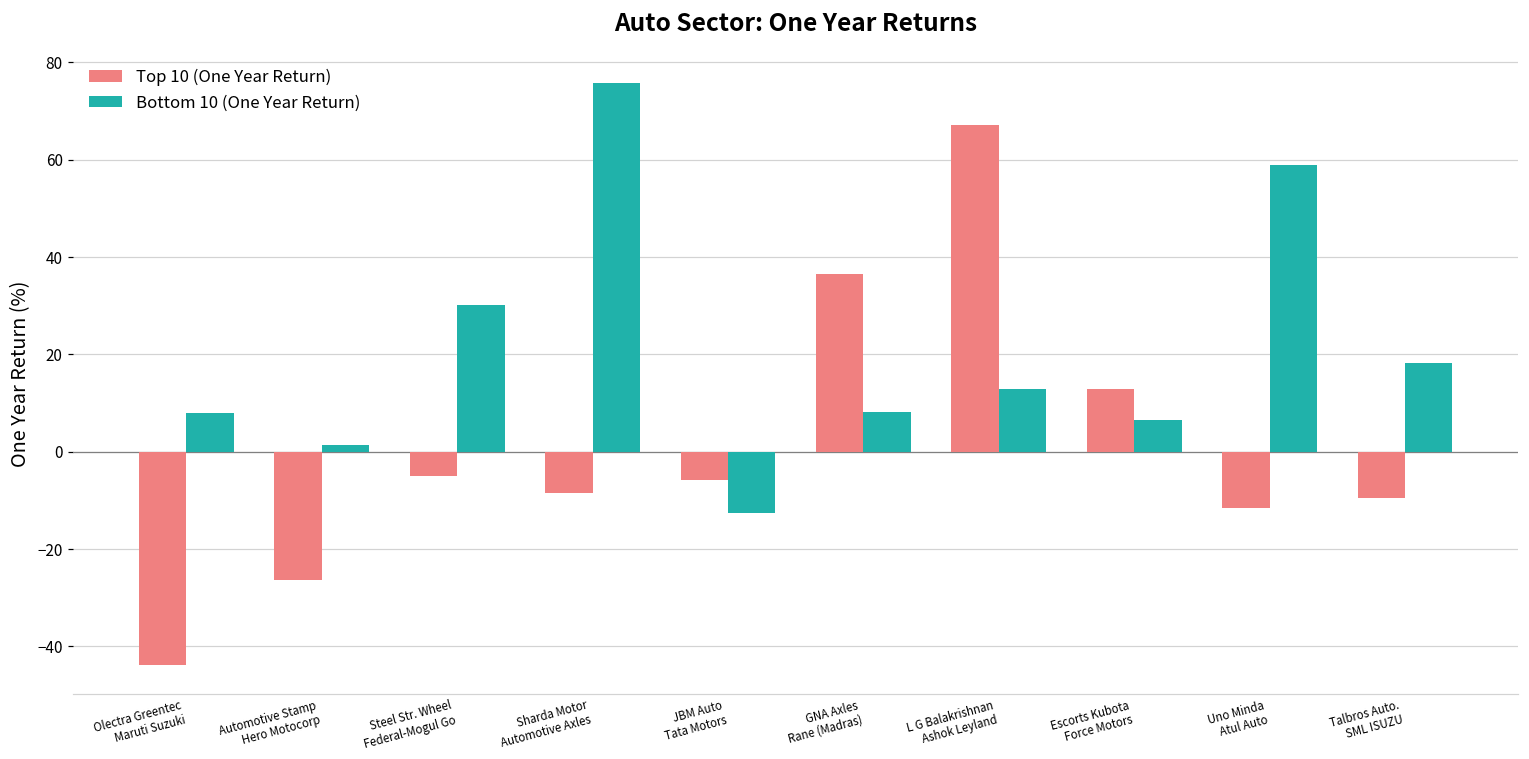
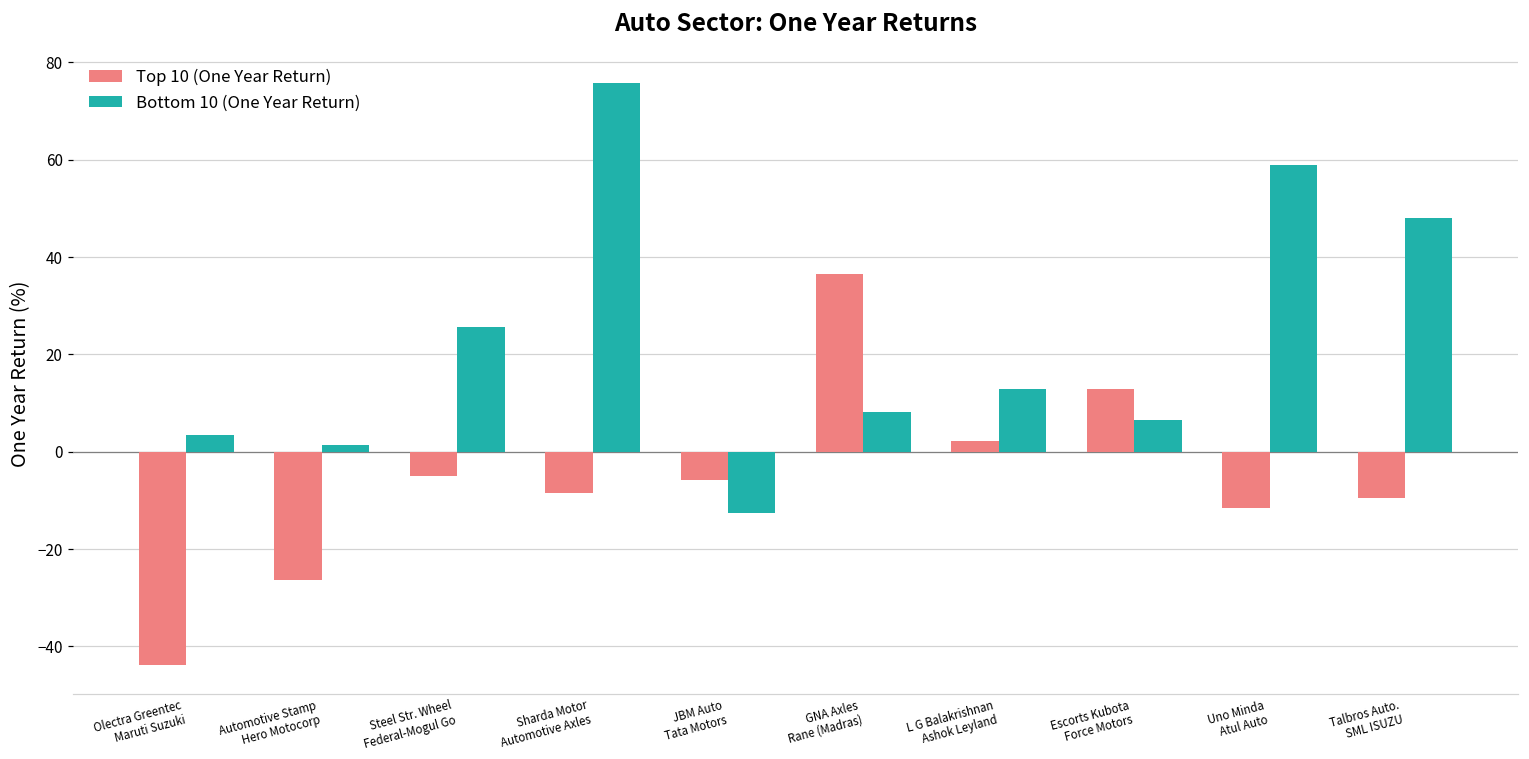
Bottom 10 (One Year Return), Olectra Greentec Maruti Suzuki: 8 -> 3
Bottom 10 (One Year Return), Steel Str. Wheel Federal-Mogul Go: 30 -> 26
Top 10 (One Year Return), L G Balakrishnan Ashok Leyland: 67 -> 2
Bottom 10 (One Year Return), Talbros Auto. SML ISUZU: 18 -> 48
